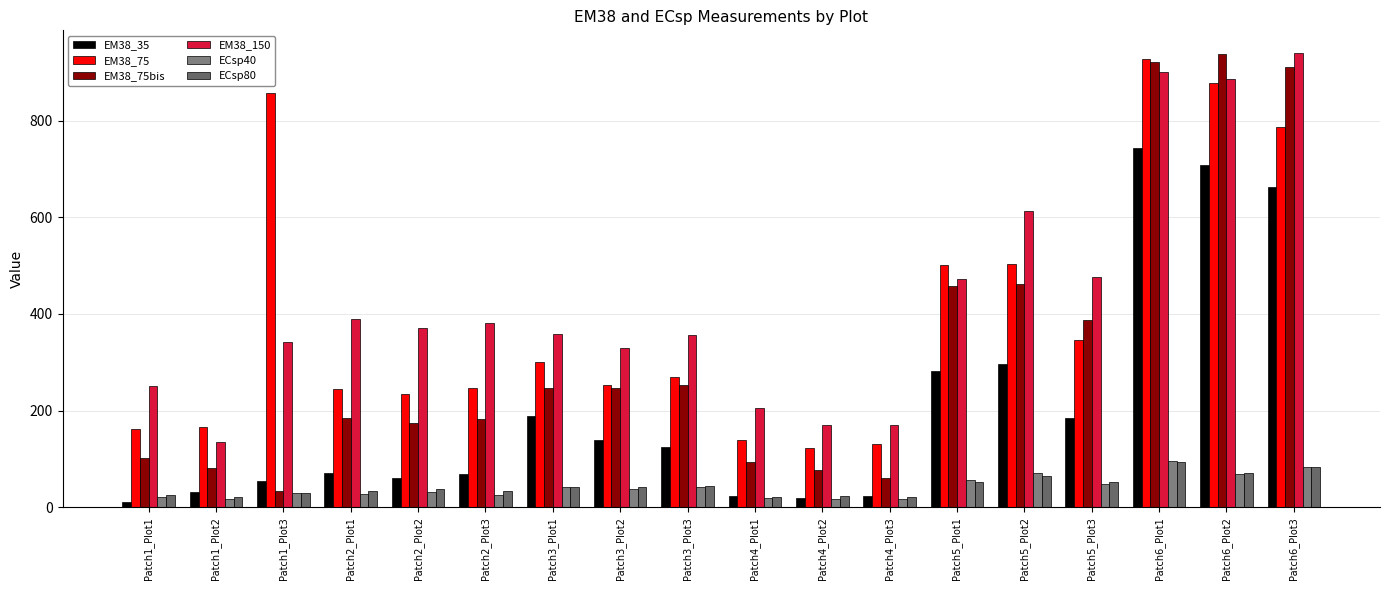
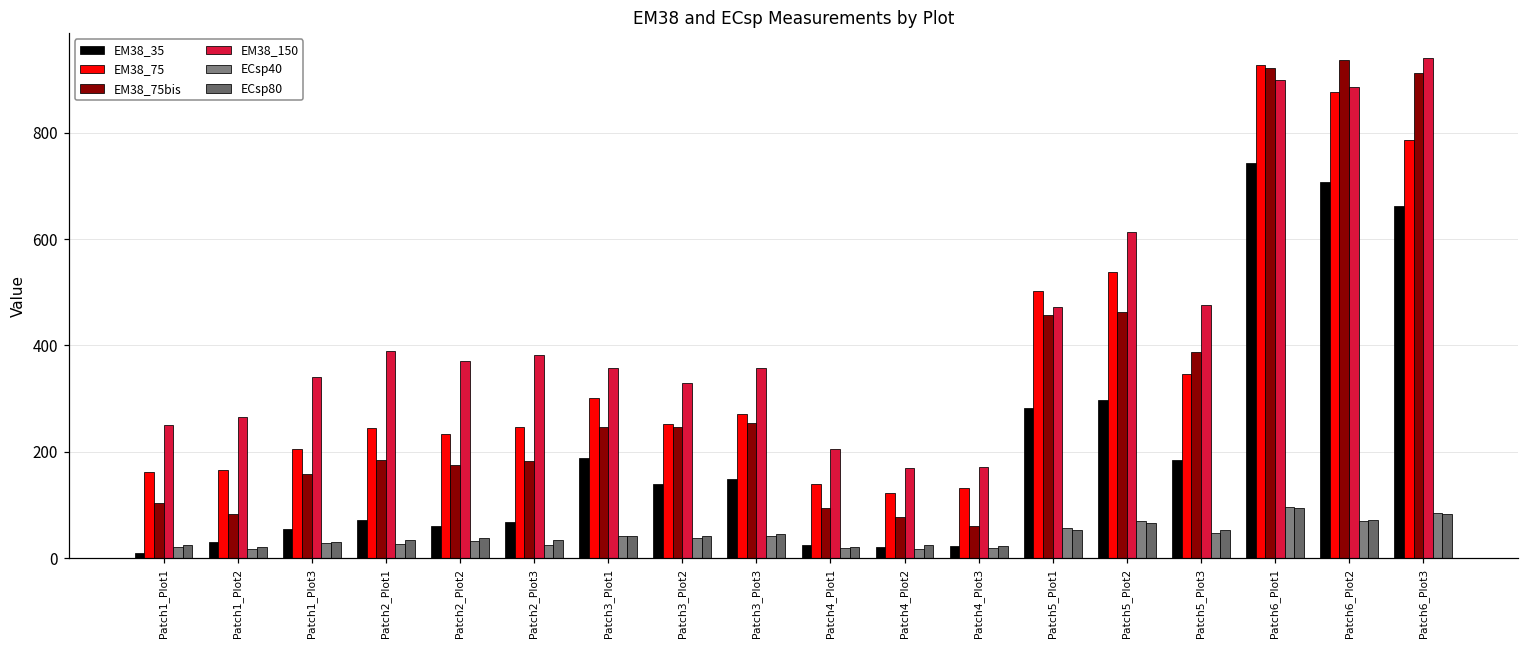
EM38_150, Patch1_Plot2: 140 -> 270
EM38_75, Patch1_Plot3: 860 -> 210
EM38_75bis, Patch1_Plot3: 30 -> 160
EM38_35, Patch3_Plot3: 130 -> 150
EM38_75, Patch5_Plot2: 500 -> 540
